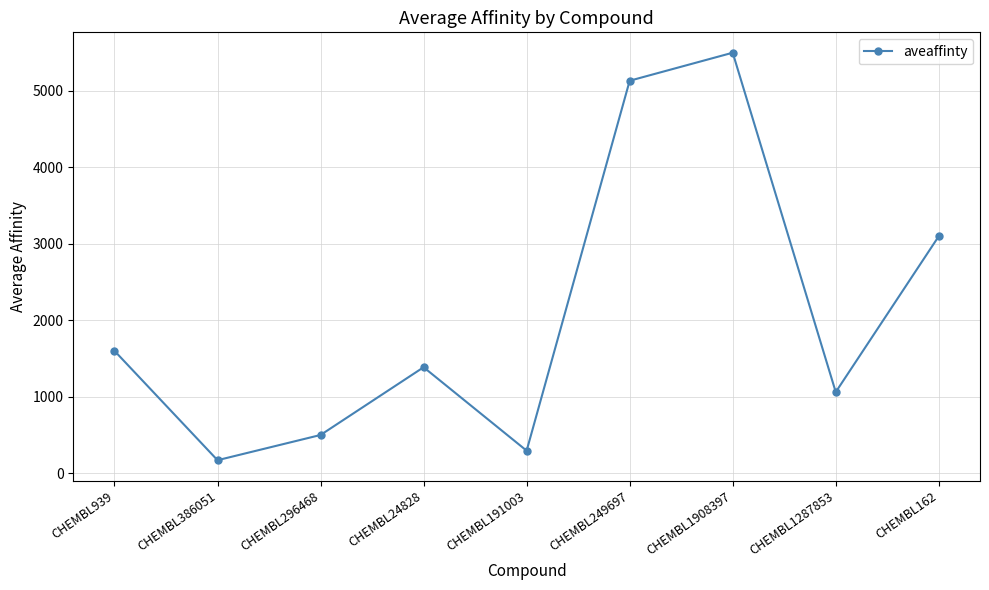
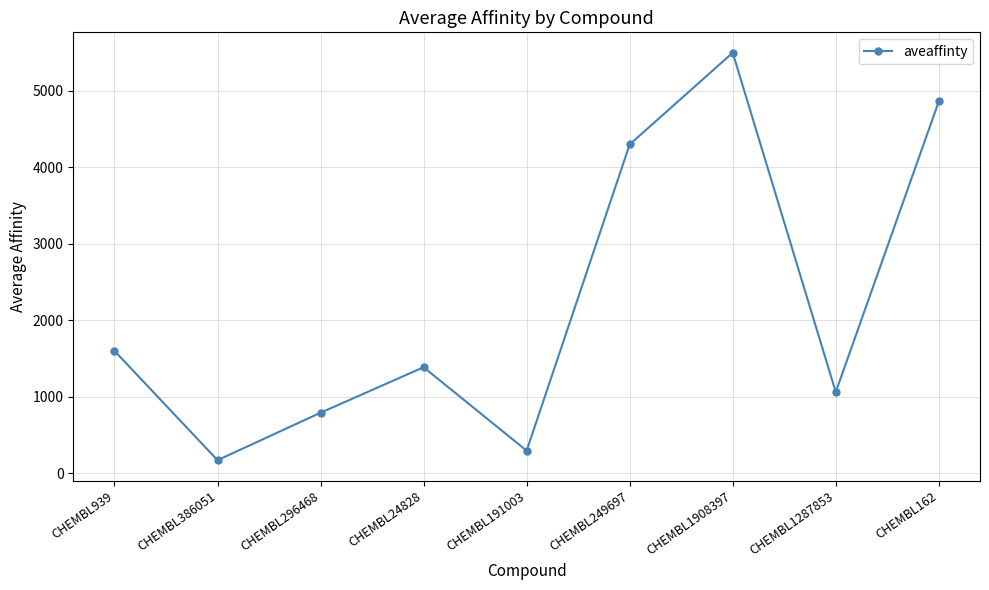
CHEMBL296468: 500 -> 800
CHEMBL249697: 5100 -> 4300
CHEMBL162: 3100 -> 4900
